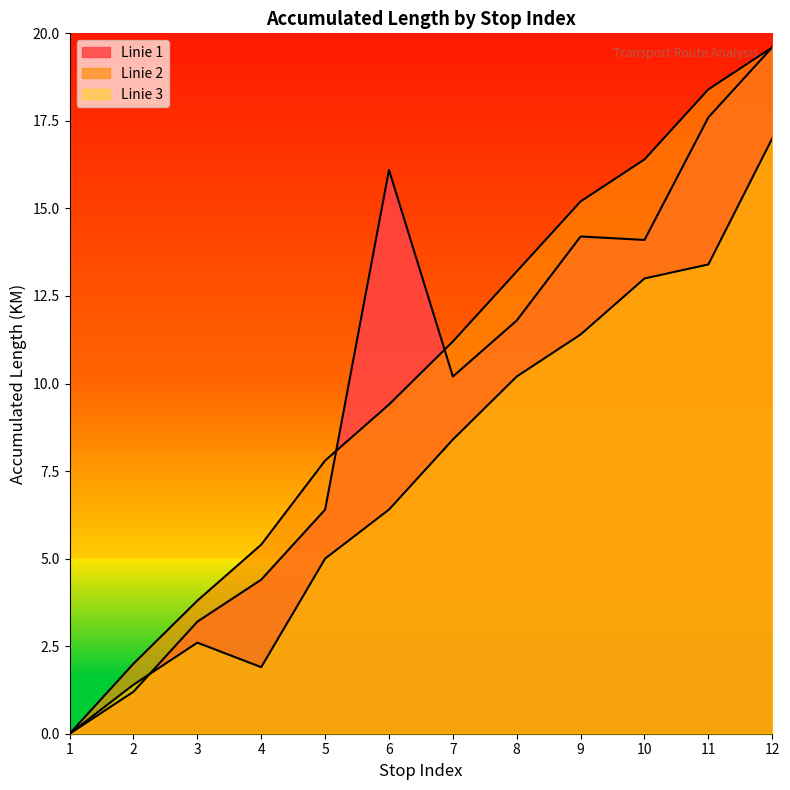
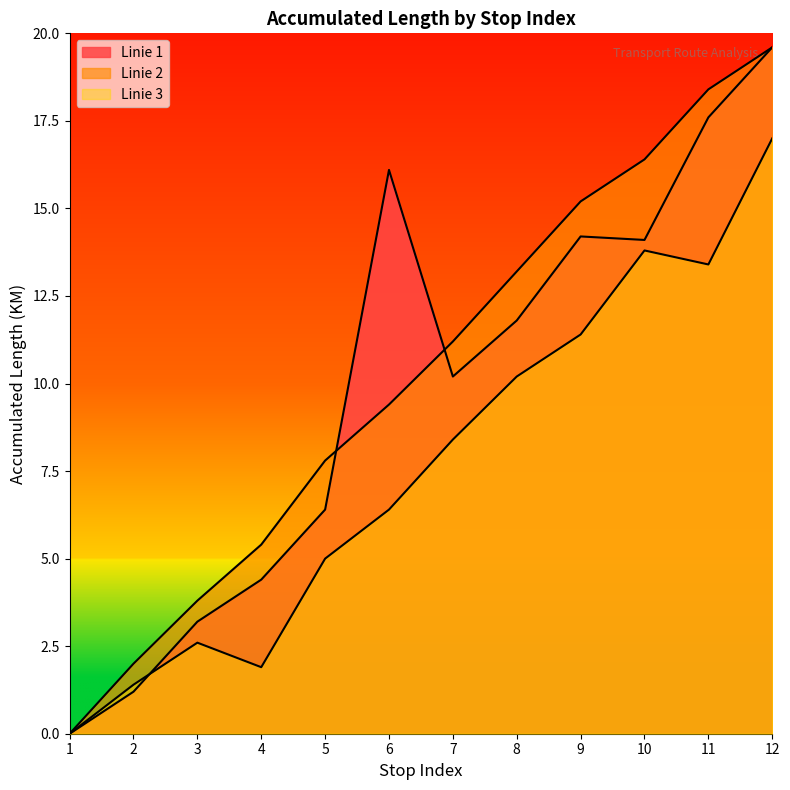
Linie 3, 10: 13.0 -> 13.8
